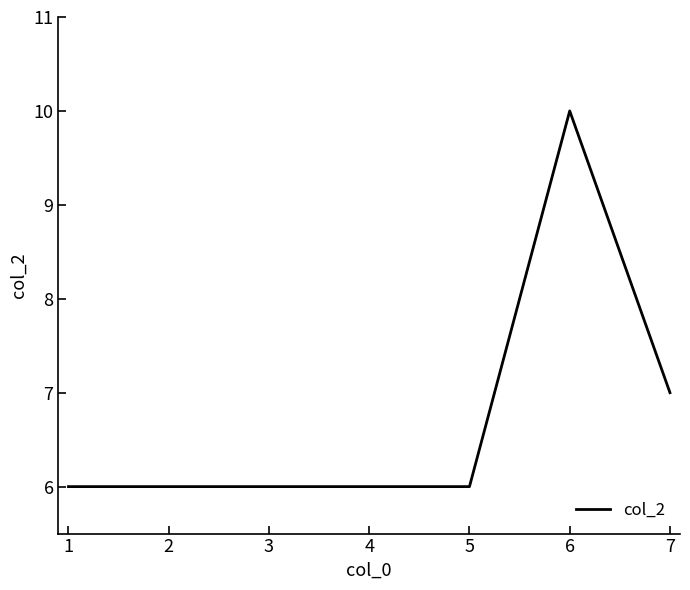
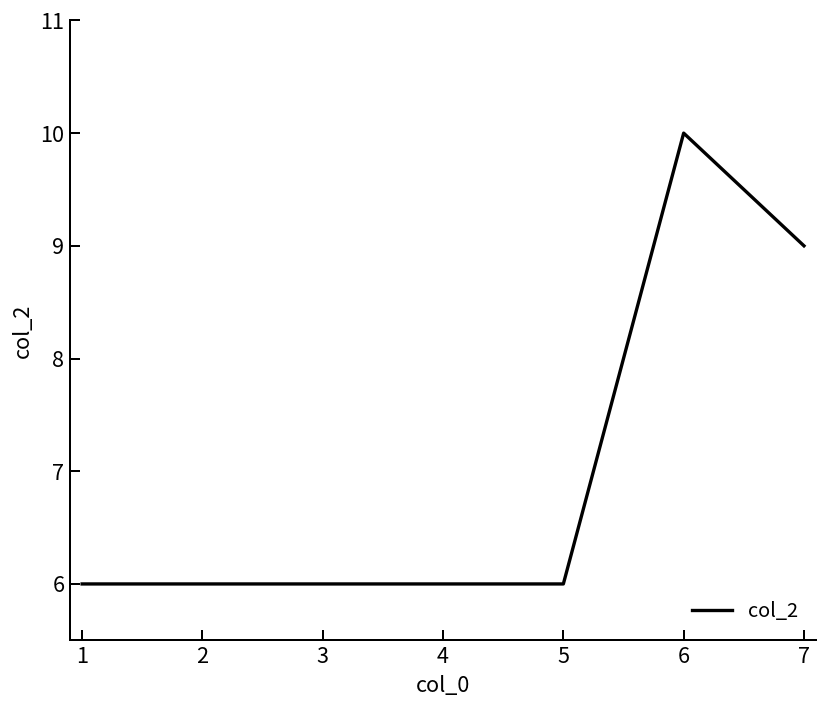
7: 7 -> 9
